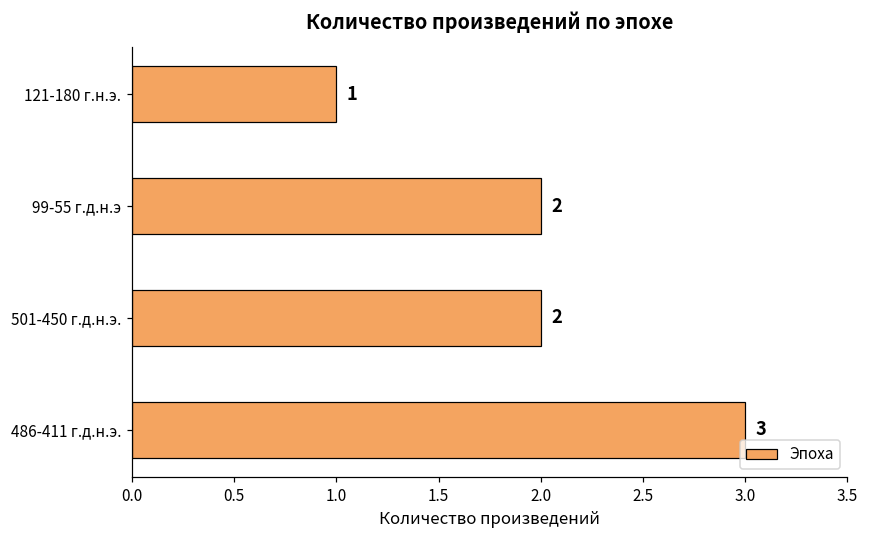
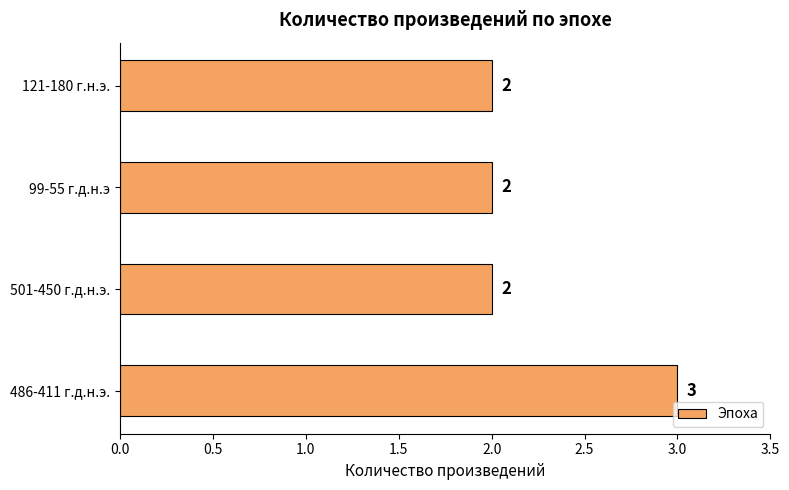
121-180 г.н.э.: 1 -> 2
